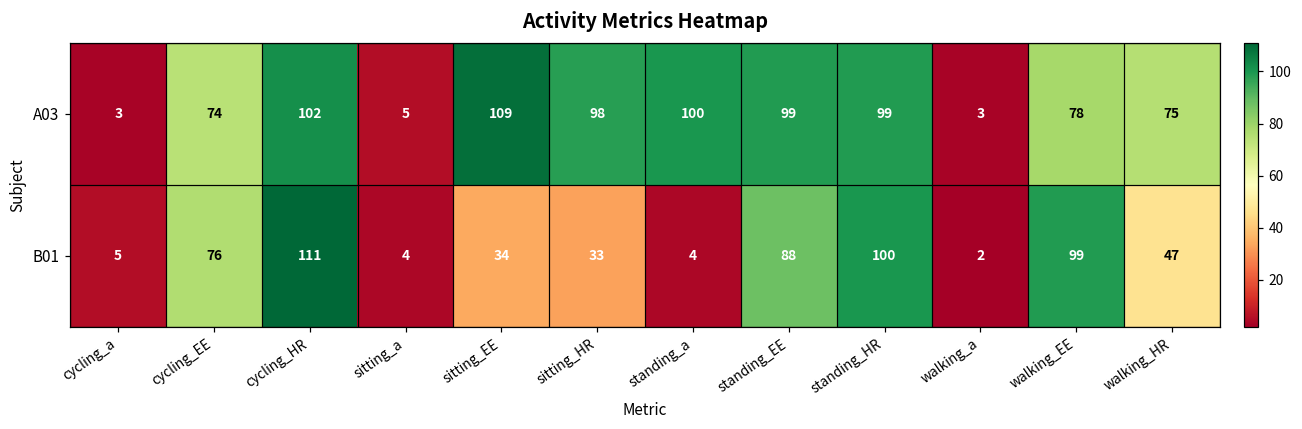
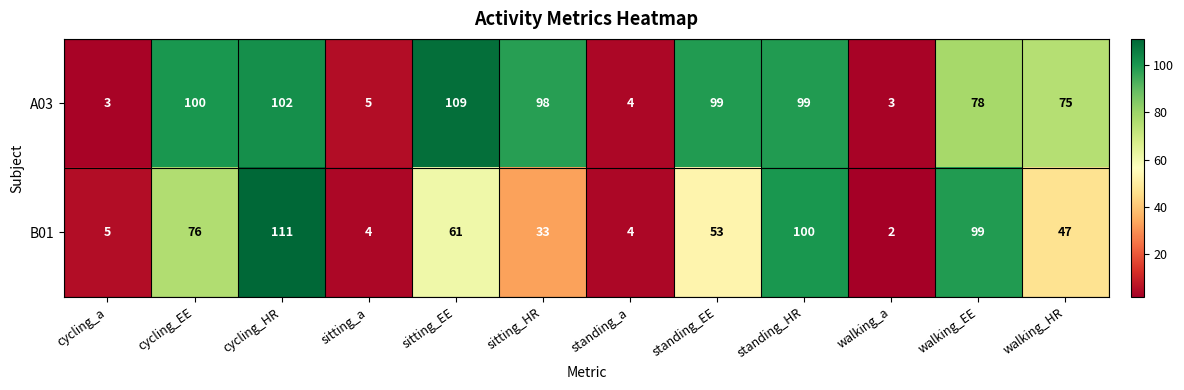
A03, cycling_EE: 74 -> 100
A03, standing_a: 100 -> 4
B01, sitting_EE: 34 -> 61
B01, standing_EE: 88 -> 53
